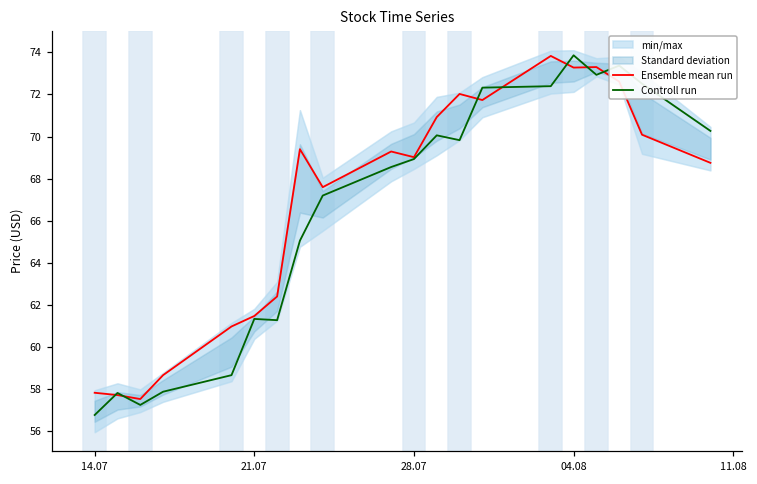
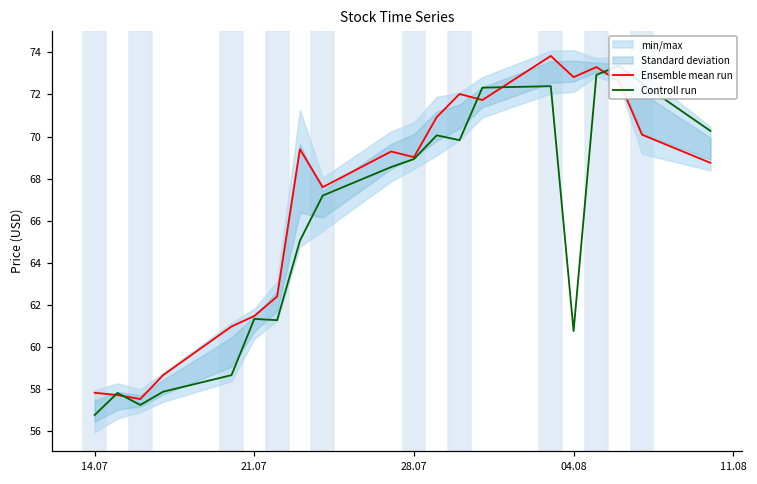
Ensemble mean run, 04.08: 73.3 -> 72.8
Controll run, 04.08: 73.9 -> 60.8
